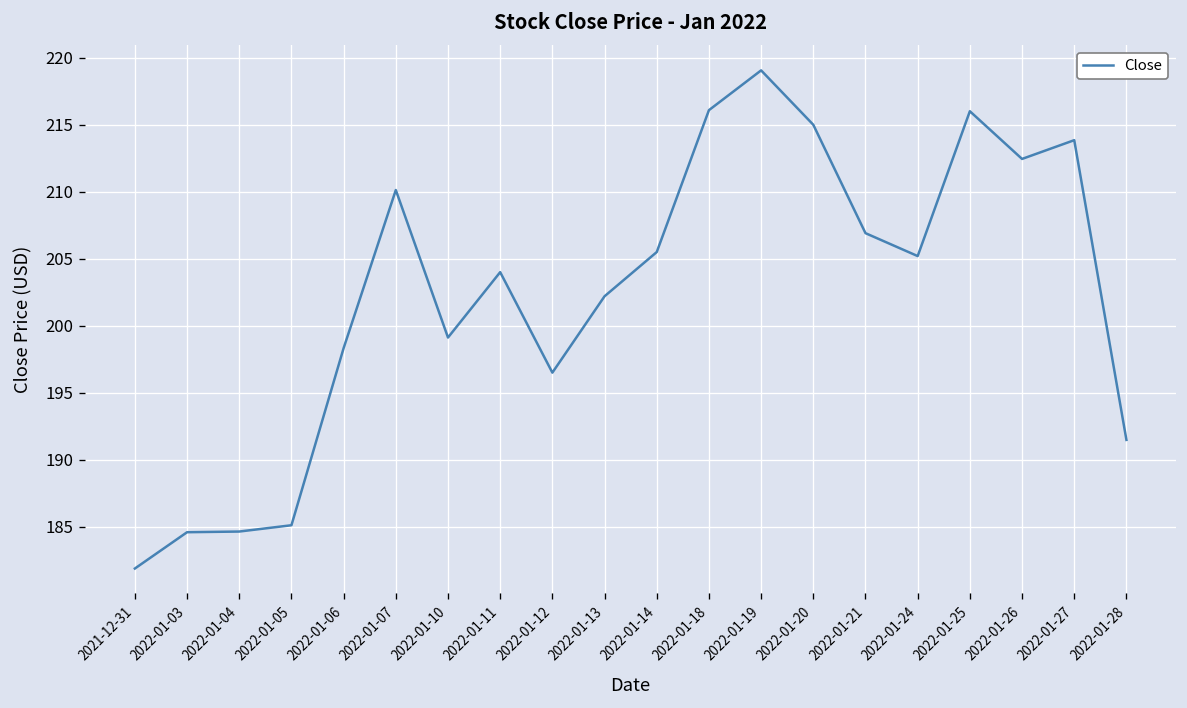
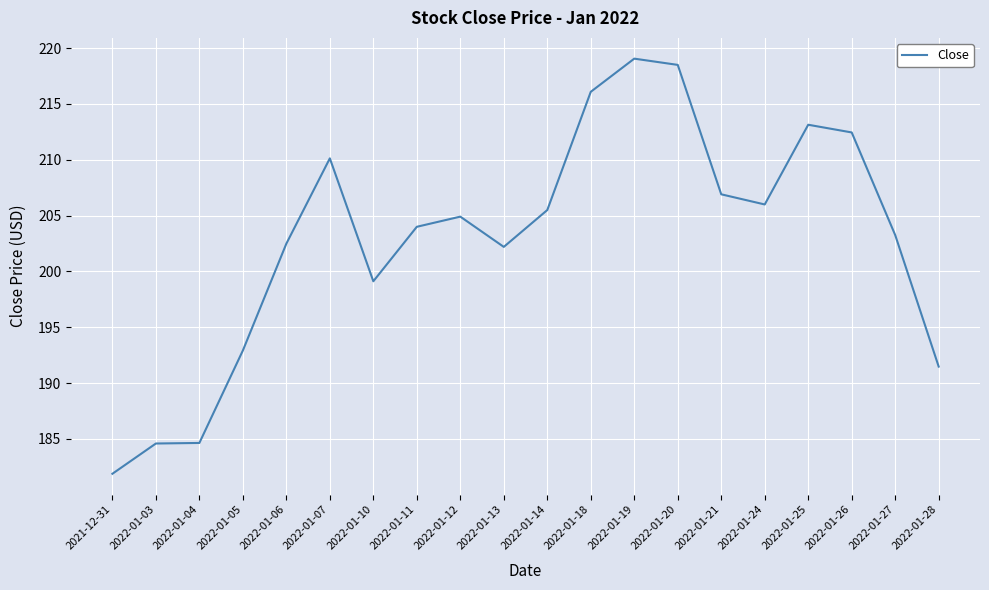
2022-01-05: 185.1 -> 192.9
2022-01-06: 198.3 -> 202.5
2022-01-12: 196.5 -> 204.9
2022-01-20: 215.0 -> 218.5
2022-01-24: 205.2 -> 206.0
2022-01-25: 216.0 -> 213.1
2022-01-27: 213.9 -> 203.3
